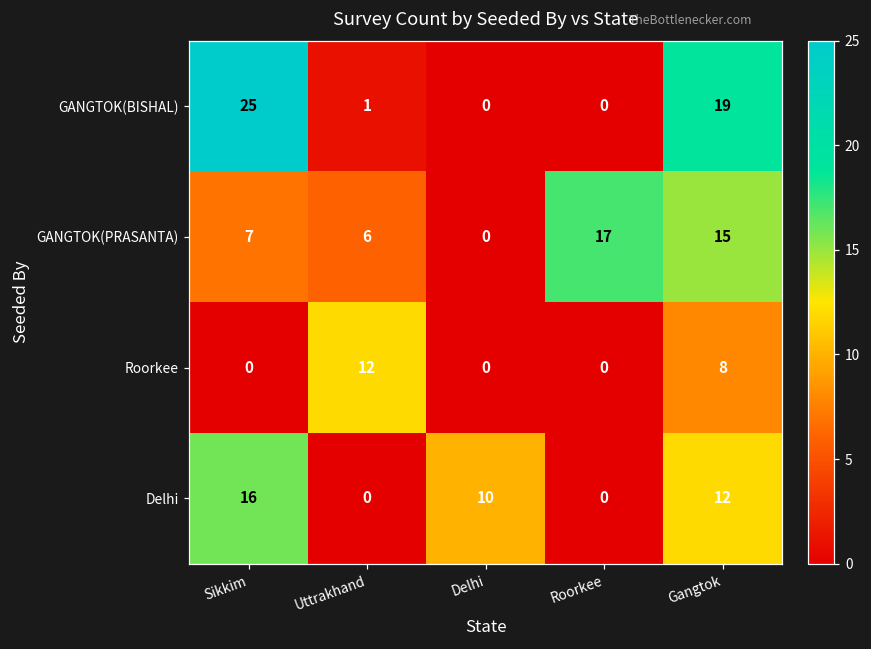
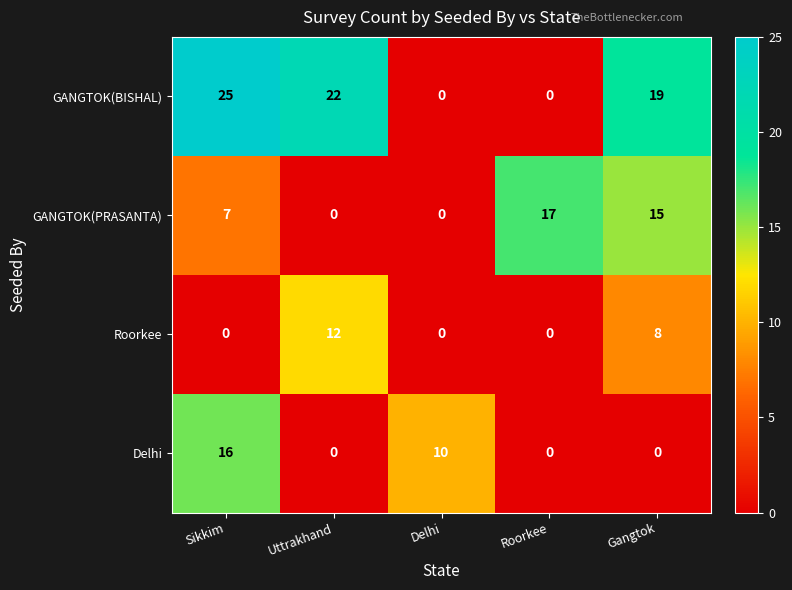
GANGTOK(BISHAL), Uttrakhand: 1 -> 22
GANGTOK(PRASANTA), Uttrakhand: 6 -> 0
Delhi, Gangtok: 12 -> 0
